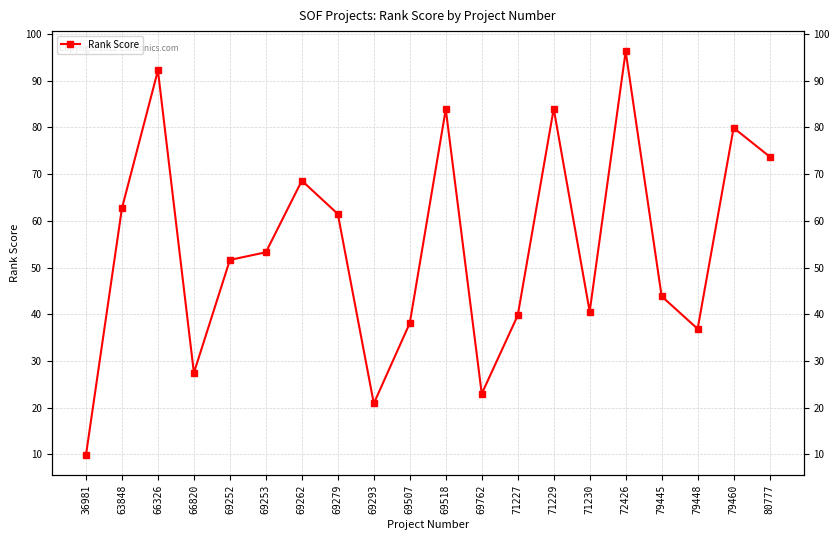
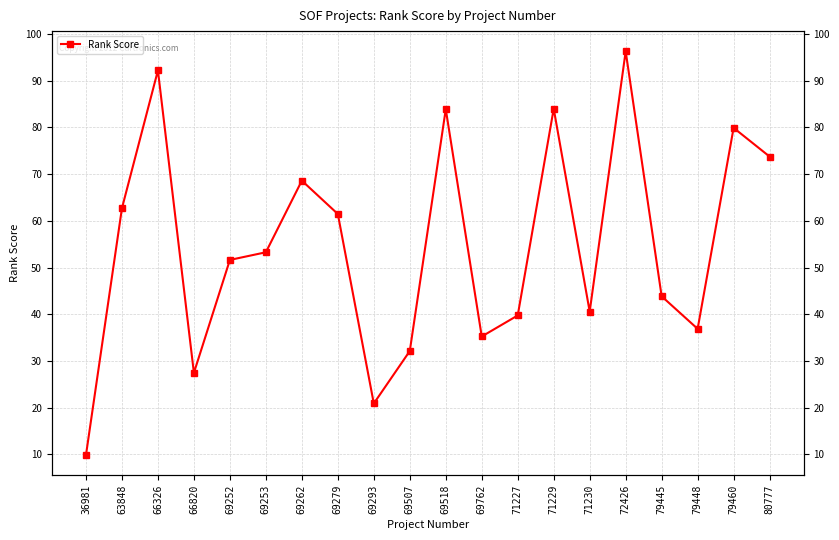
69507: 38 -> 32
69762: 23 -> 35
